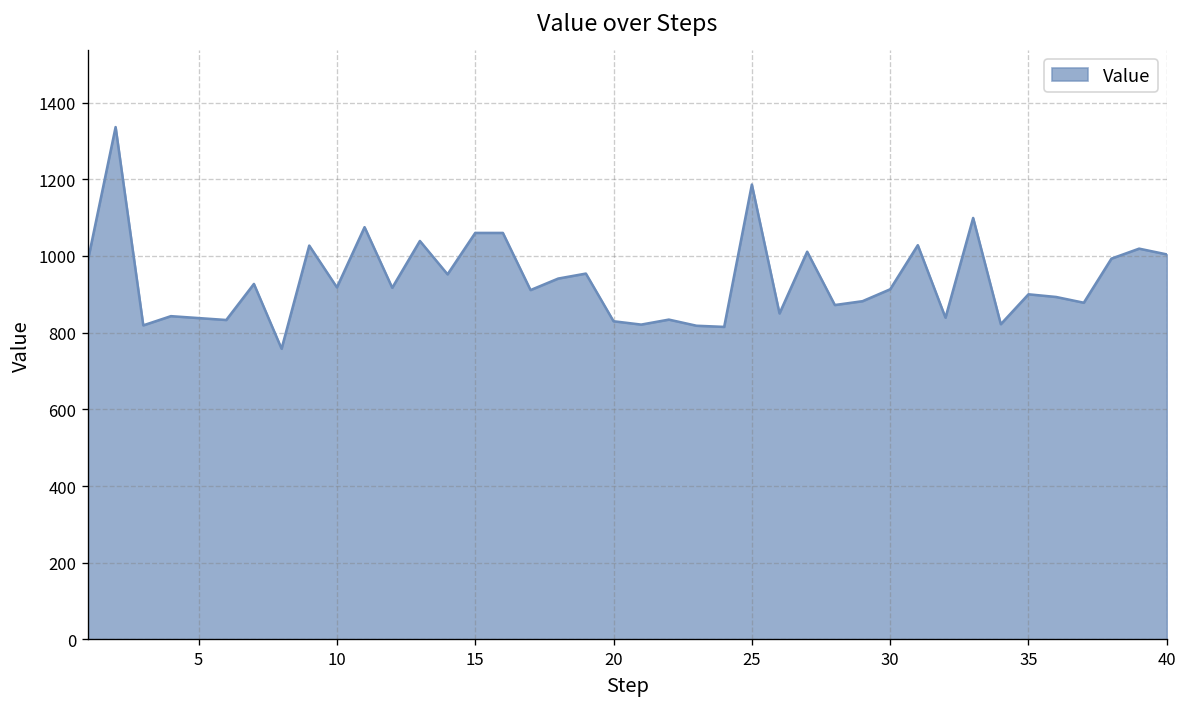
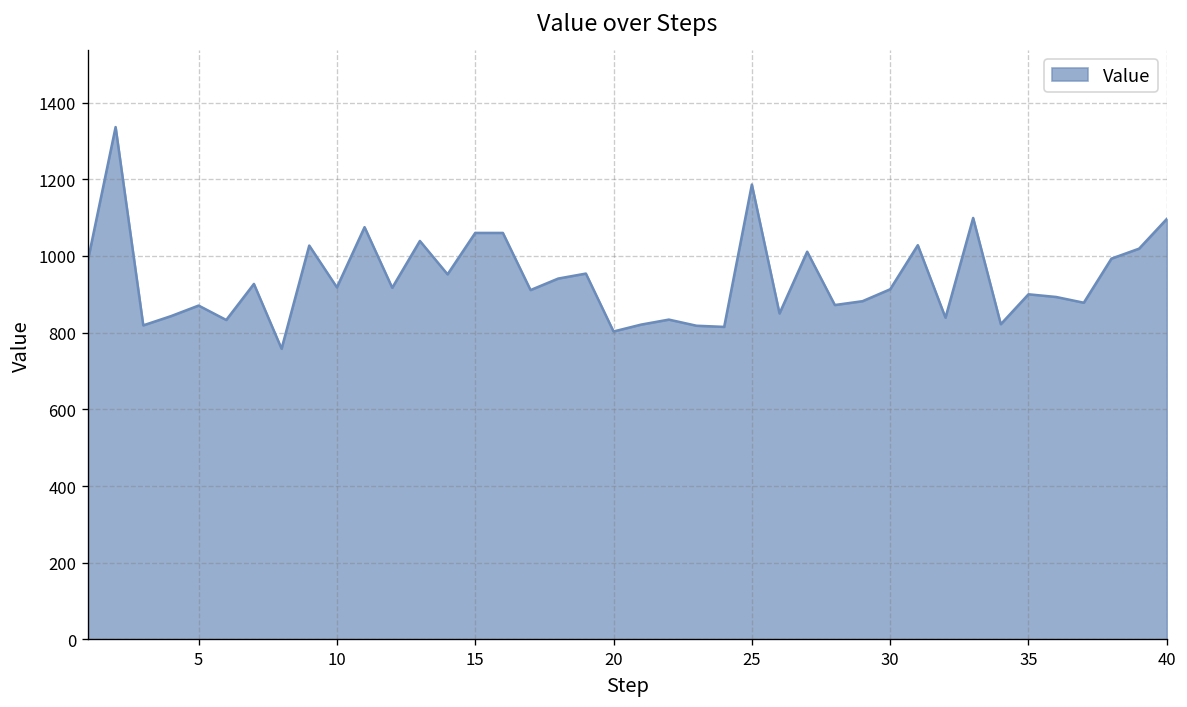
5: 840 -> 870
20: 830 -> 800
40: 1000 -> 1100
